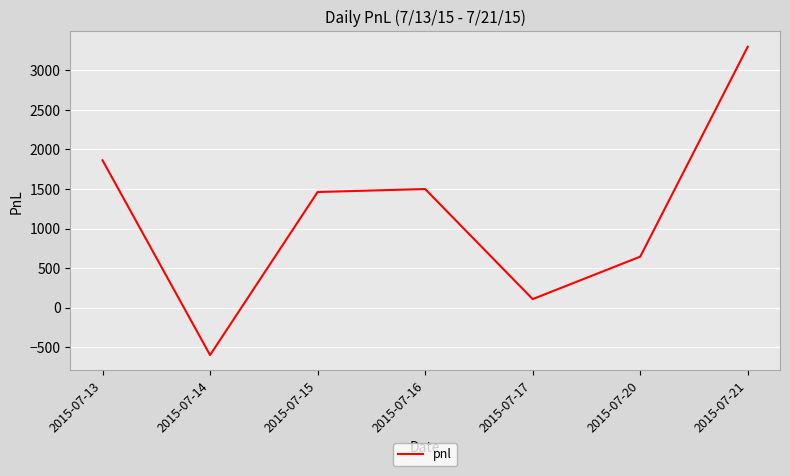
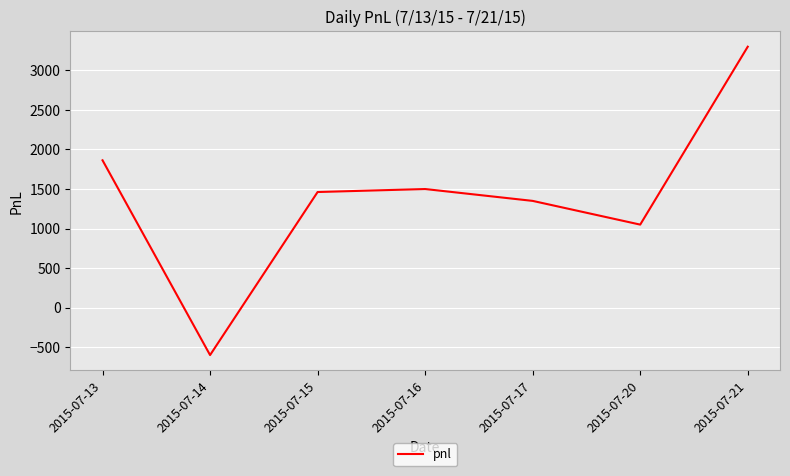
2015-07-17: 100 -> 1400
2015-07-20: 600 -> 1100
